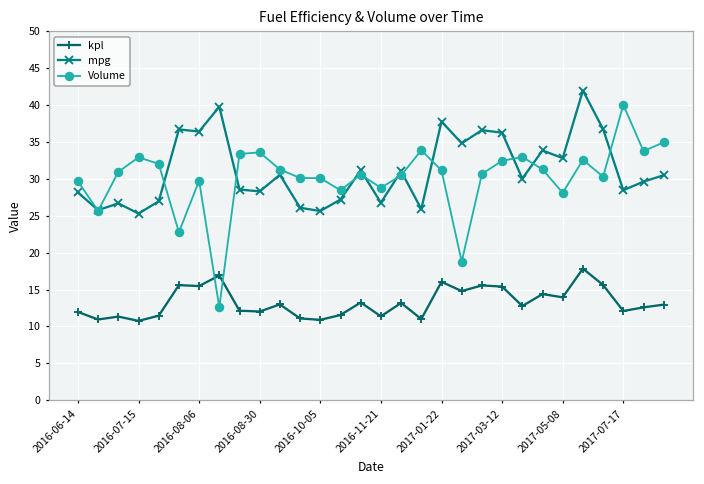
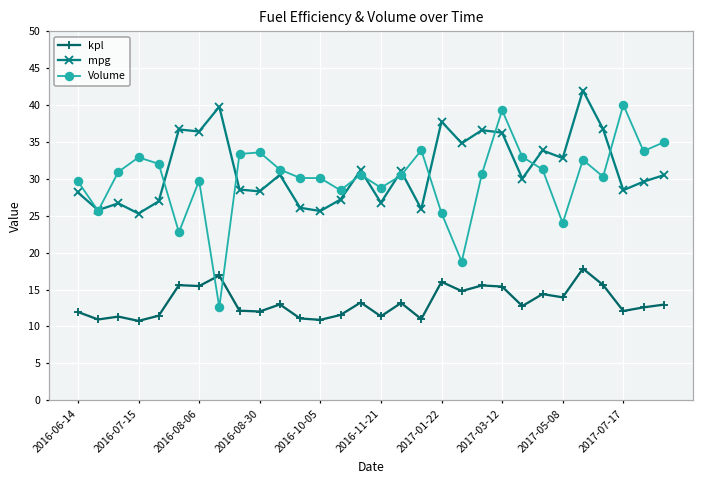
Volume, 2017-01-22: 31 -> 25
Volume, 2017-03-12: 32 -> 39
Volume, 2017-05-08: 28 -> 24
